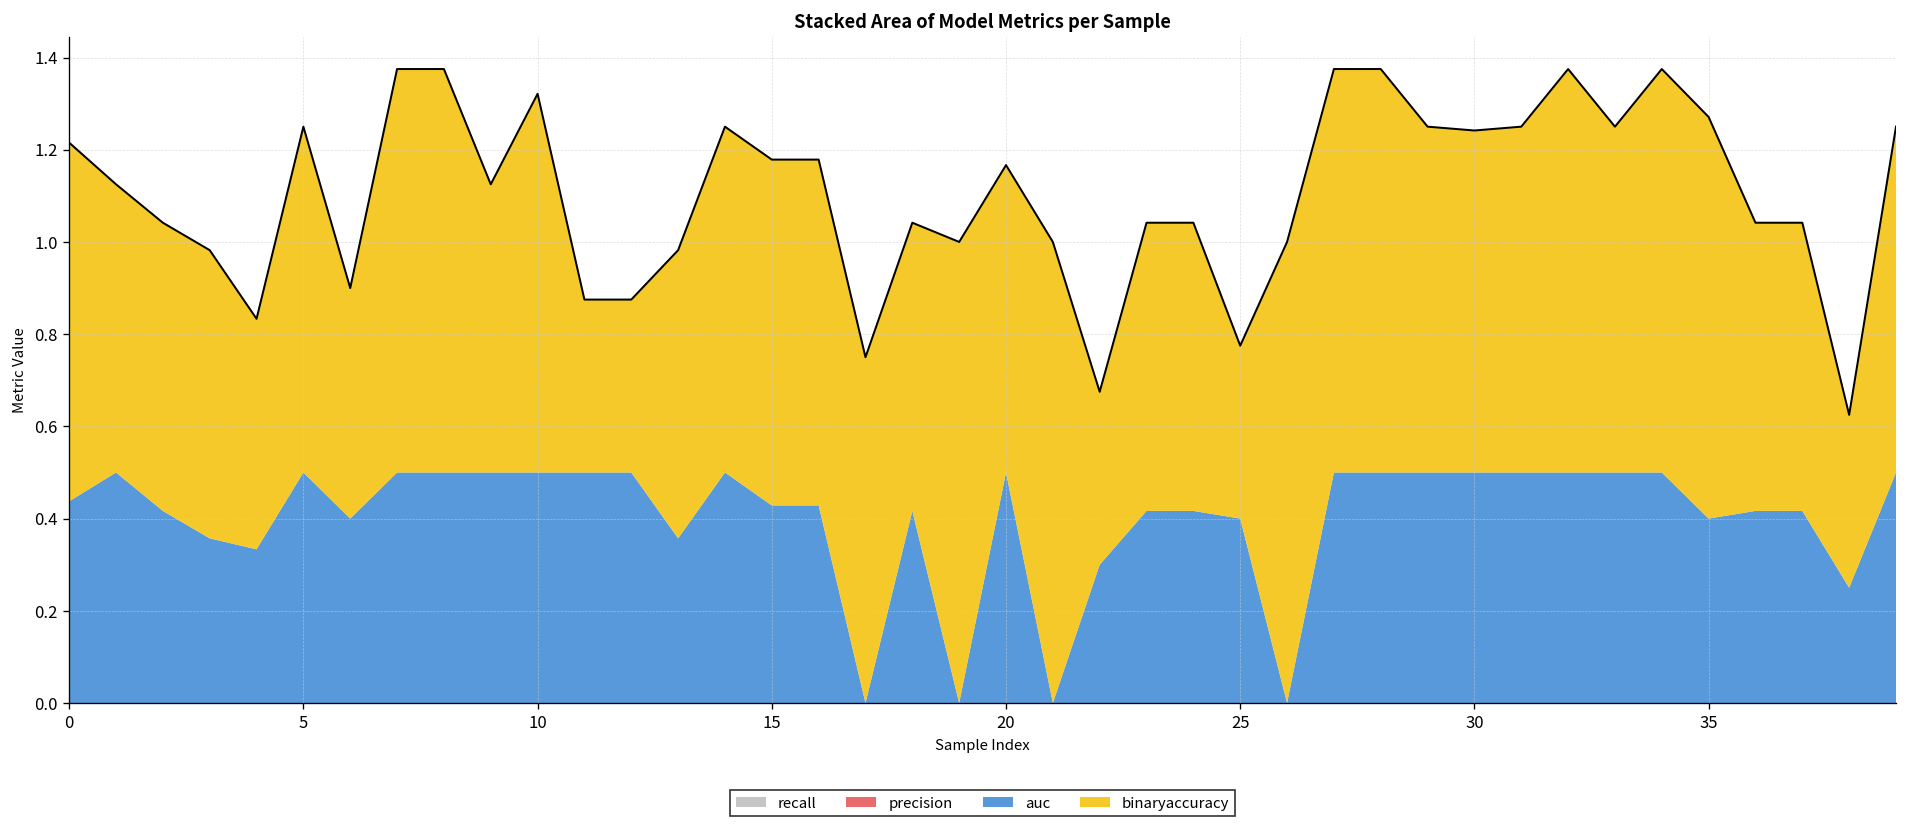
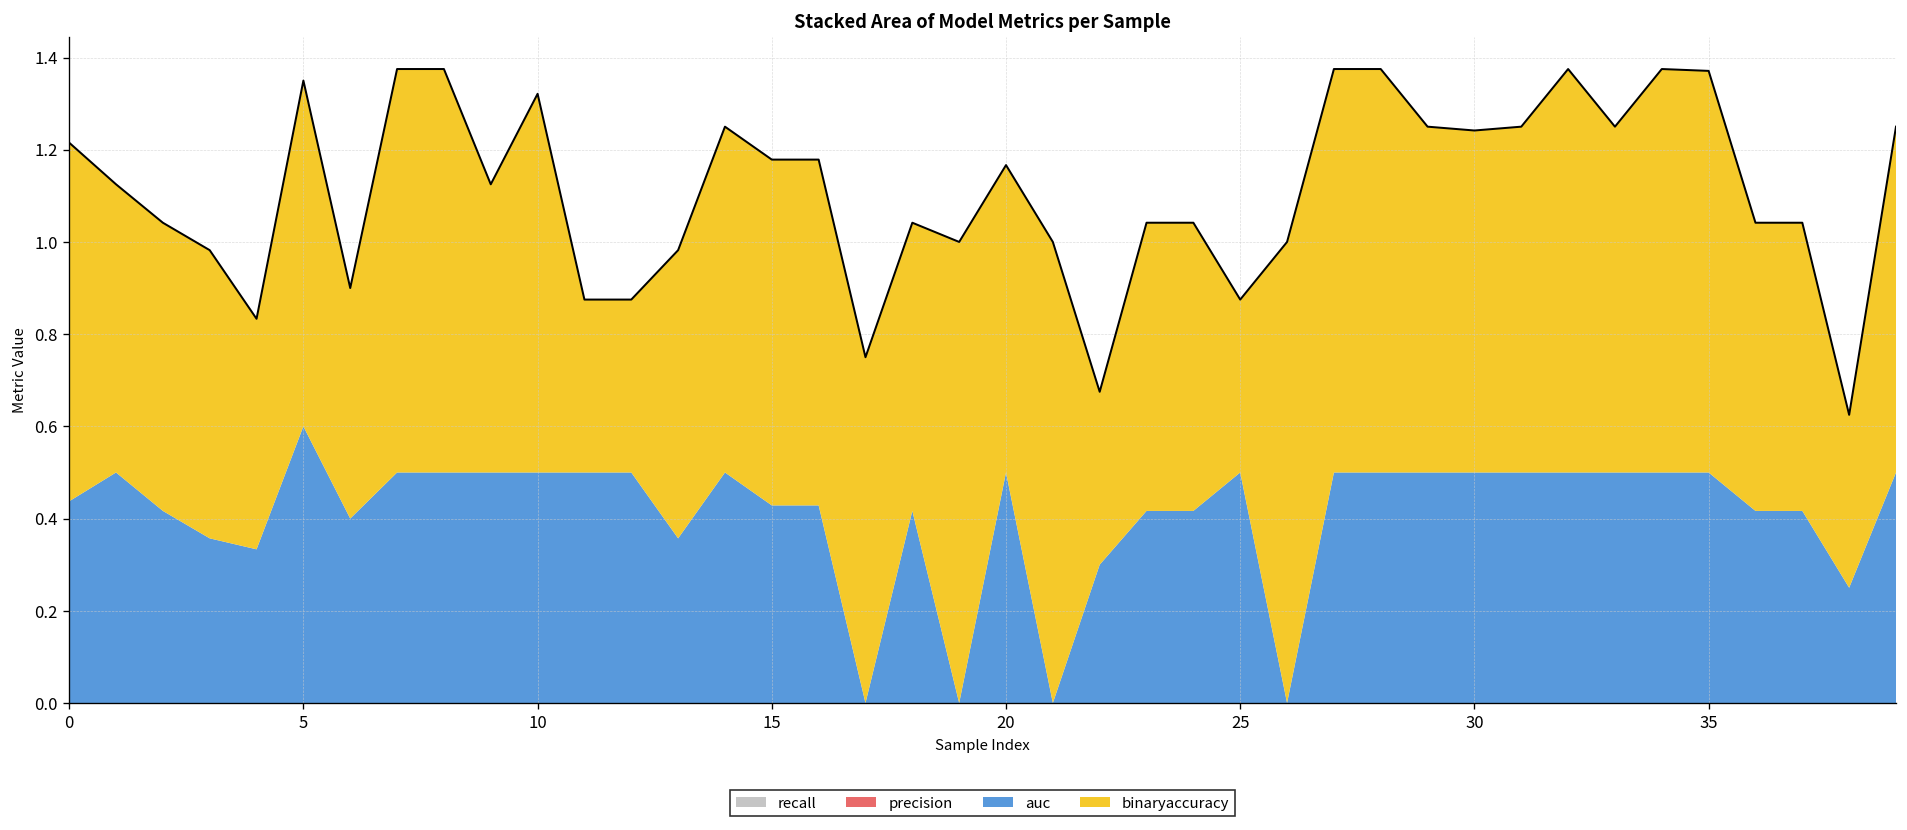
auc, 5: 0.5 -> 0.6
auc, 25: 0.4 -> 0.5
auc, 35: 0.4 -> 0.5
